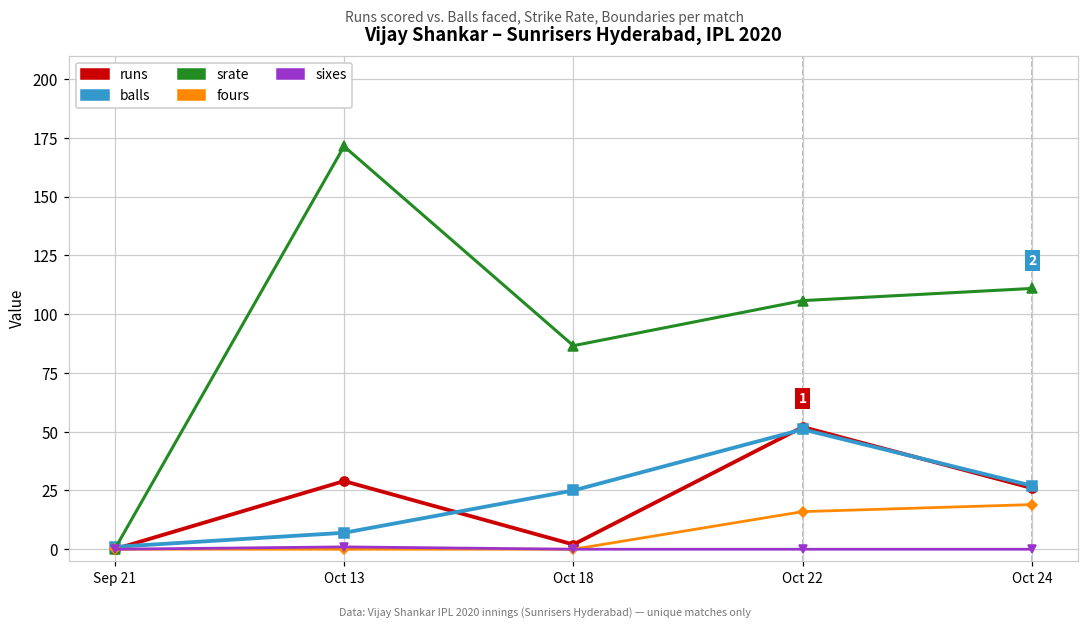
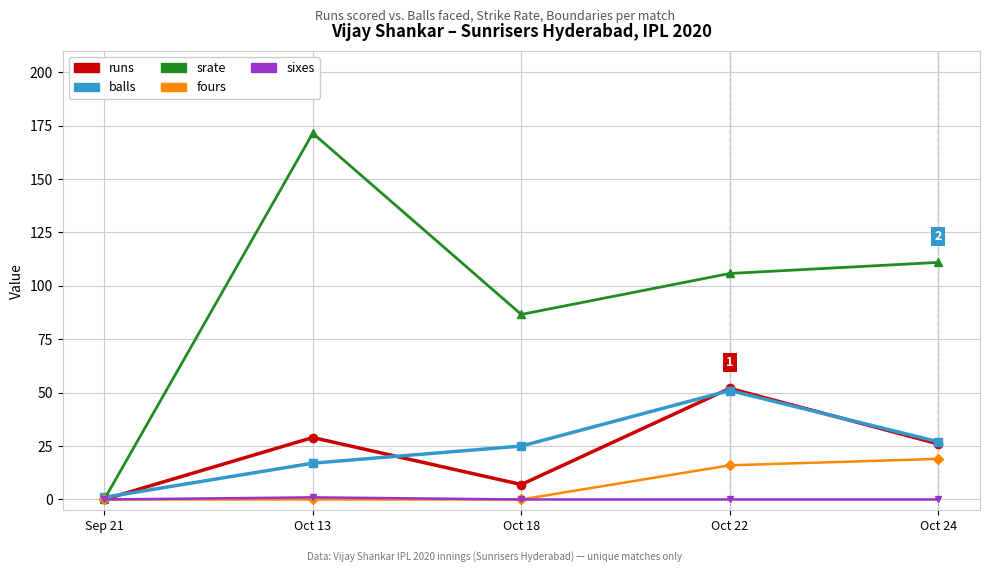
balls, Oct 13: 7 -> 17
runs, Oct 18: 2 -> 7
